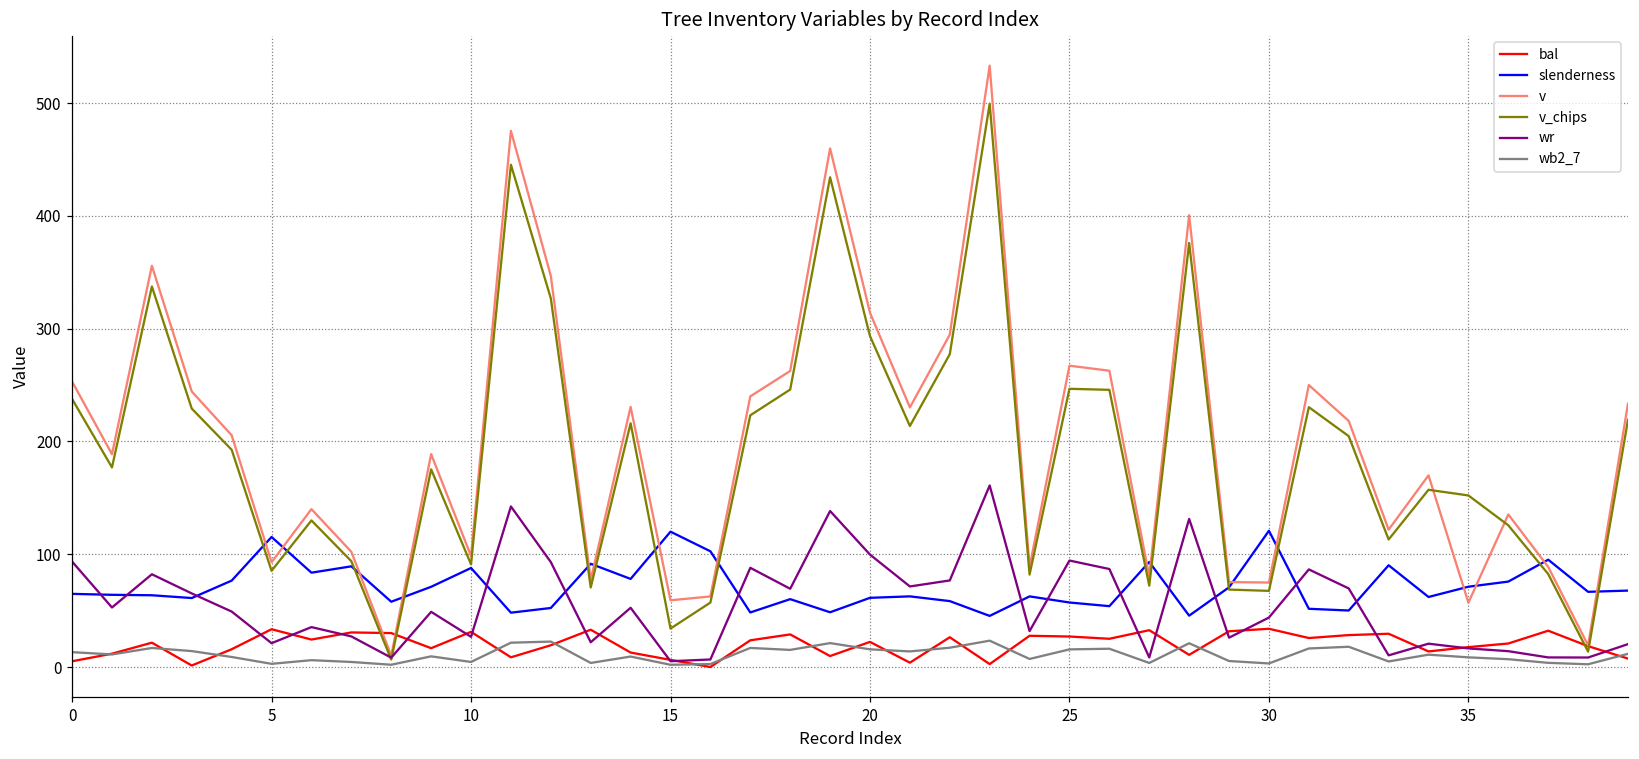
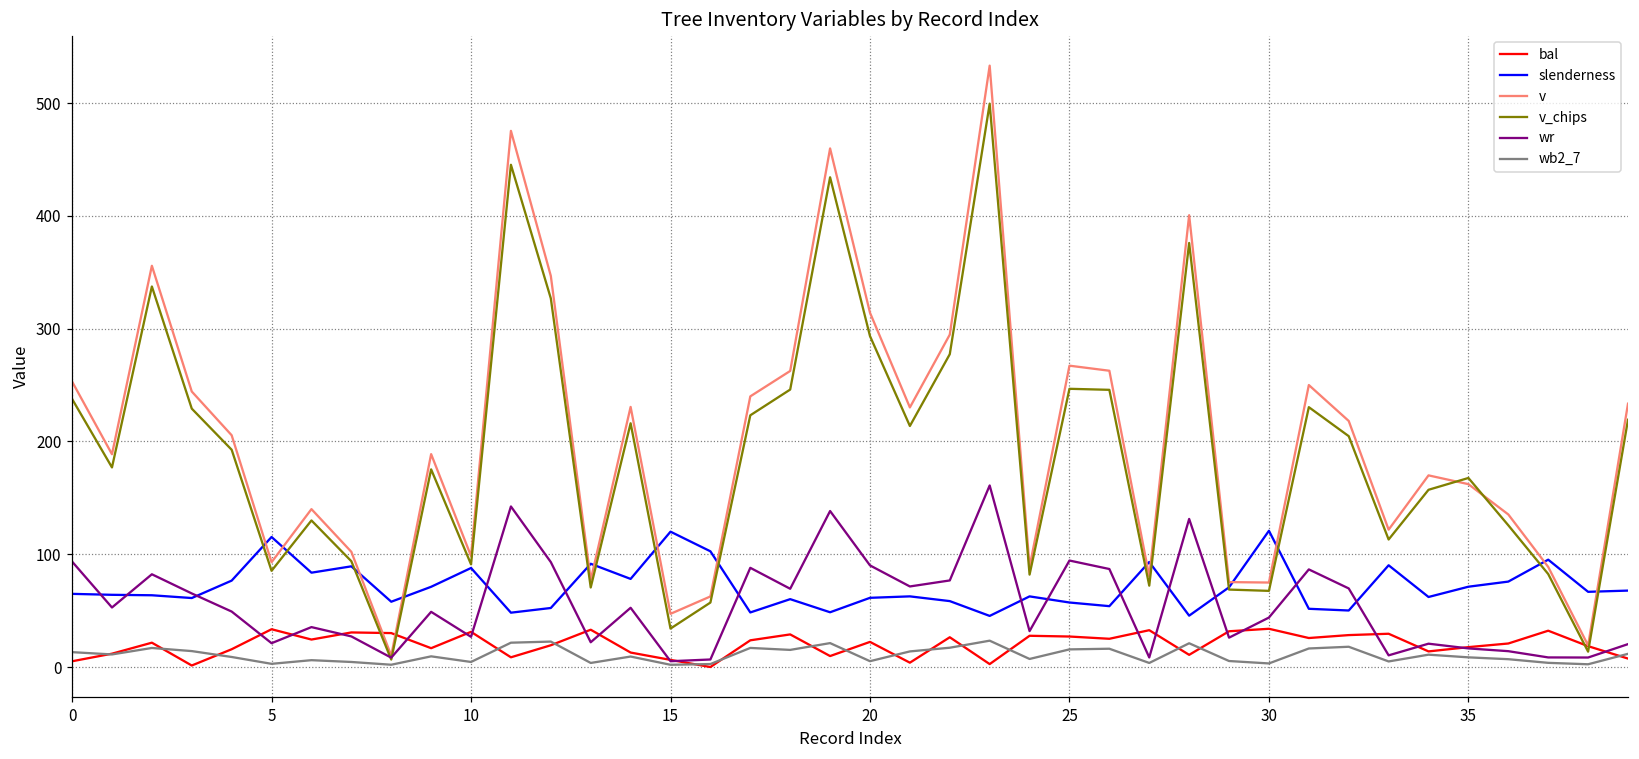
v, 15: 59 -> 47
wr, 20: 100 -> 90
wb2_7, 20: 16 -> 5
v, 35: 57 -> 162
v_chips, 35: 152 -> 168
